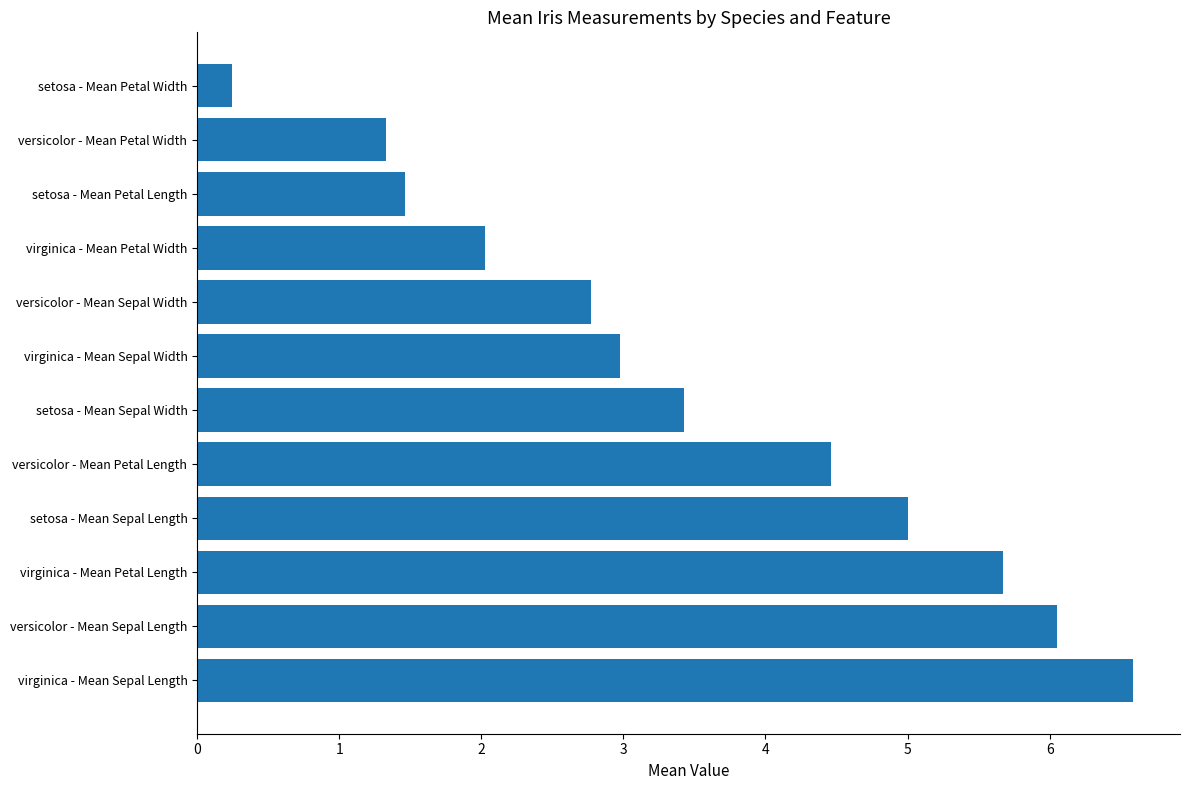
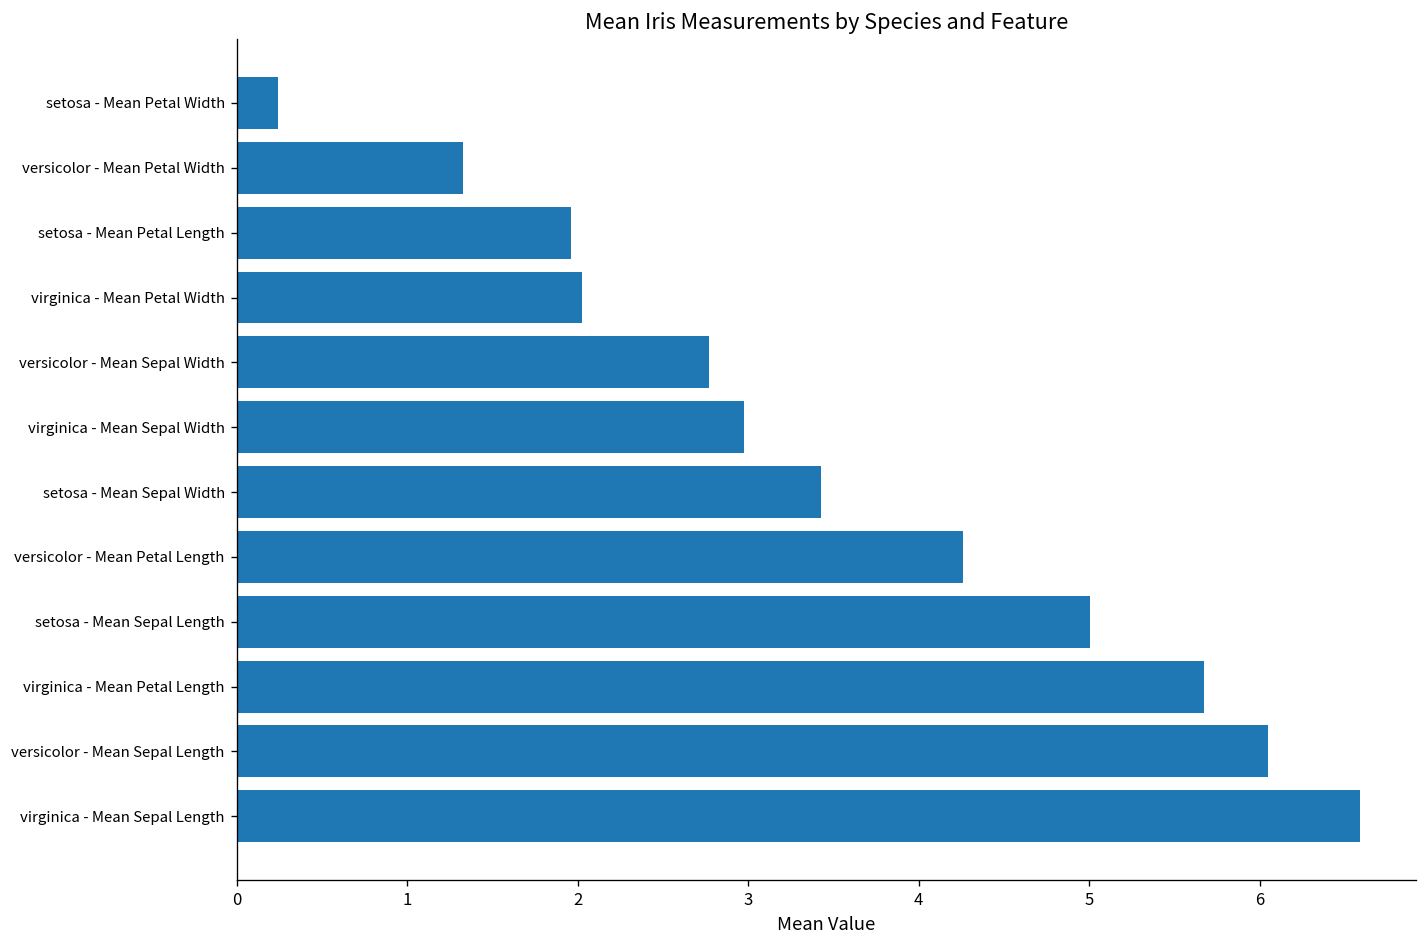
setosa - Mean Petal Length: 1.46 -> 1.96
versicolor - Mean Petal Length: 4.46 -> 4.26
